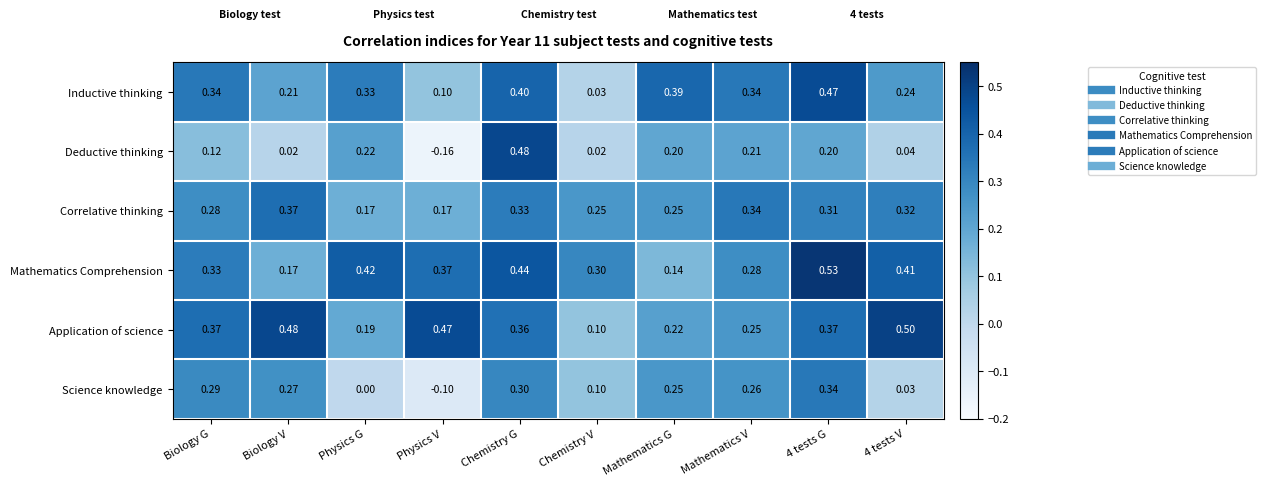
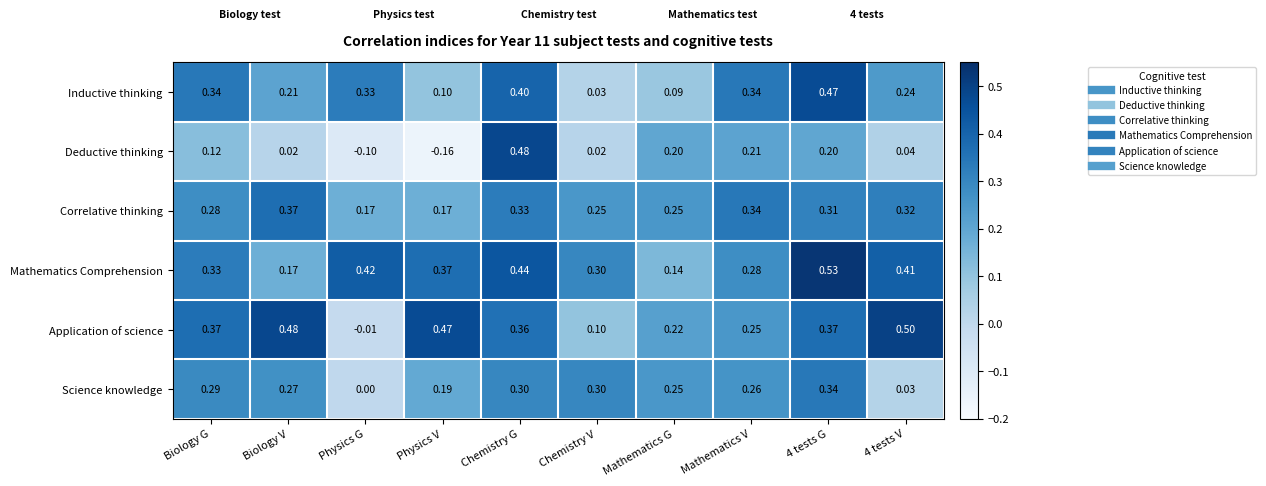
Inductive thinking, Mathematics G: 0.39 -> 0.09
Deductive thinking, Physics G: 0.22 -> -0.10
Application of science, Physics G: 0.19 -> -0.01
Science knowledge, Physics V: -0.10 -> 0.19
Science knowledge, Chemistry V: 0.10 -> 0.30
